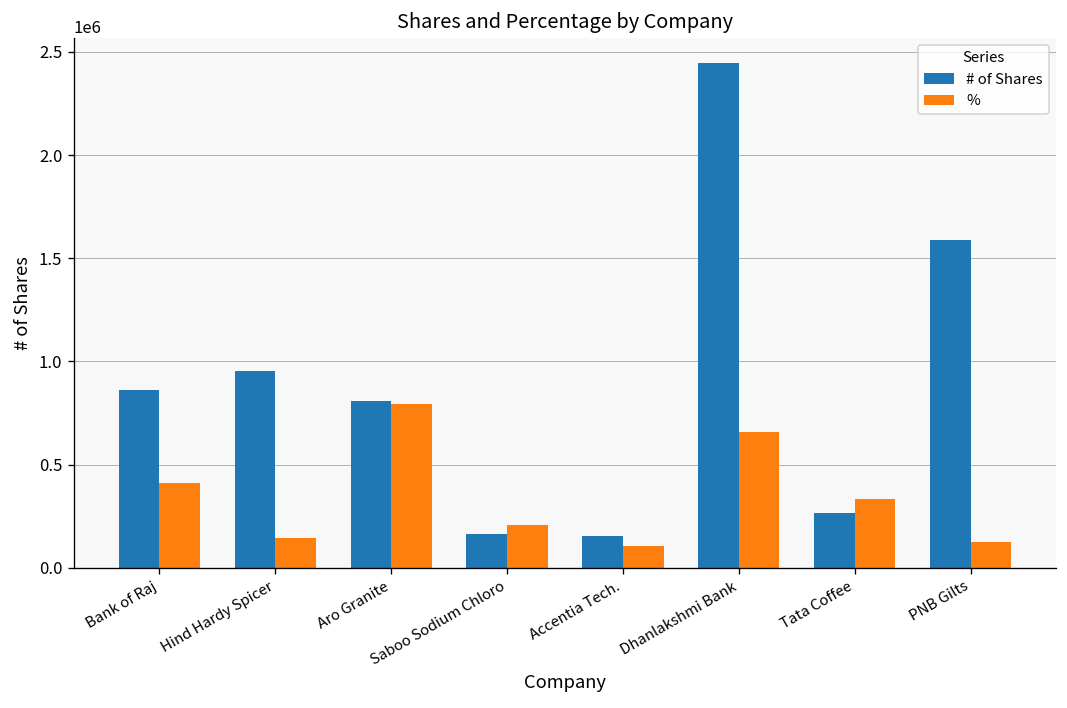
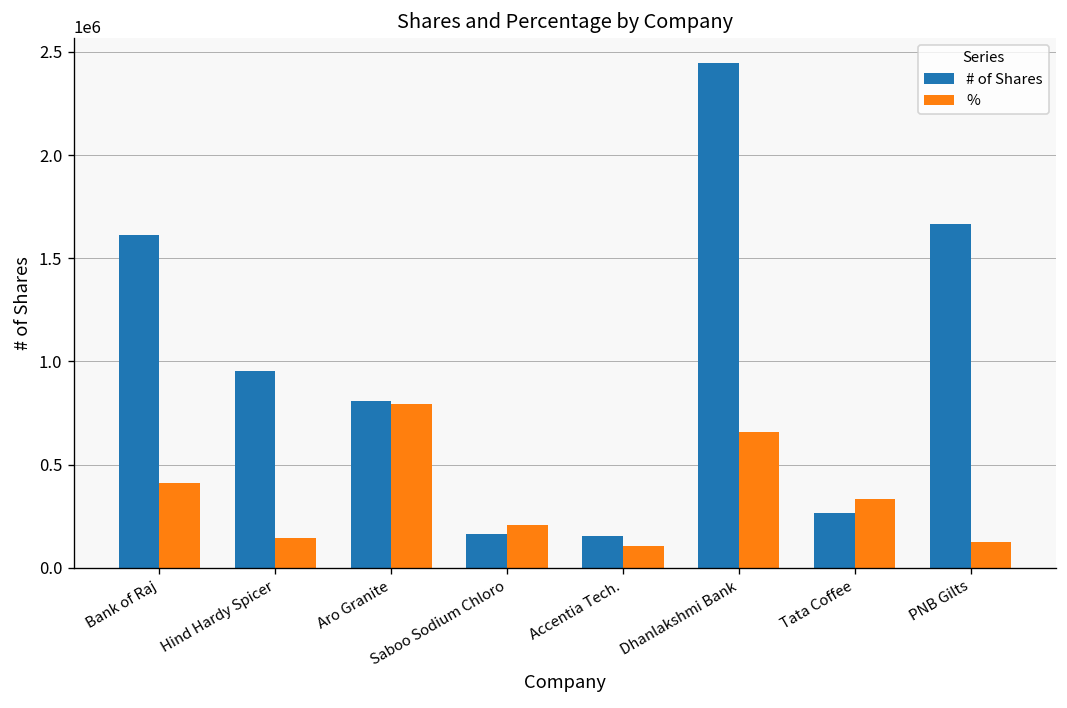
# of Shares, Bank of Raj: 860000 -> 1610000
# of Shares, PNB Gilts: 1590000 -> 1670000
